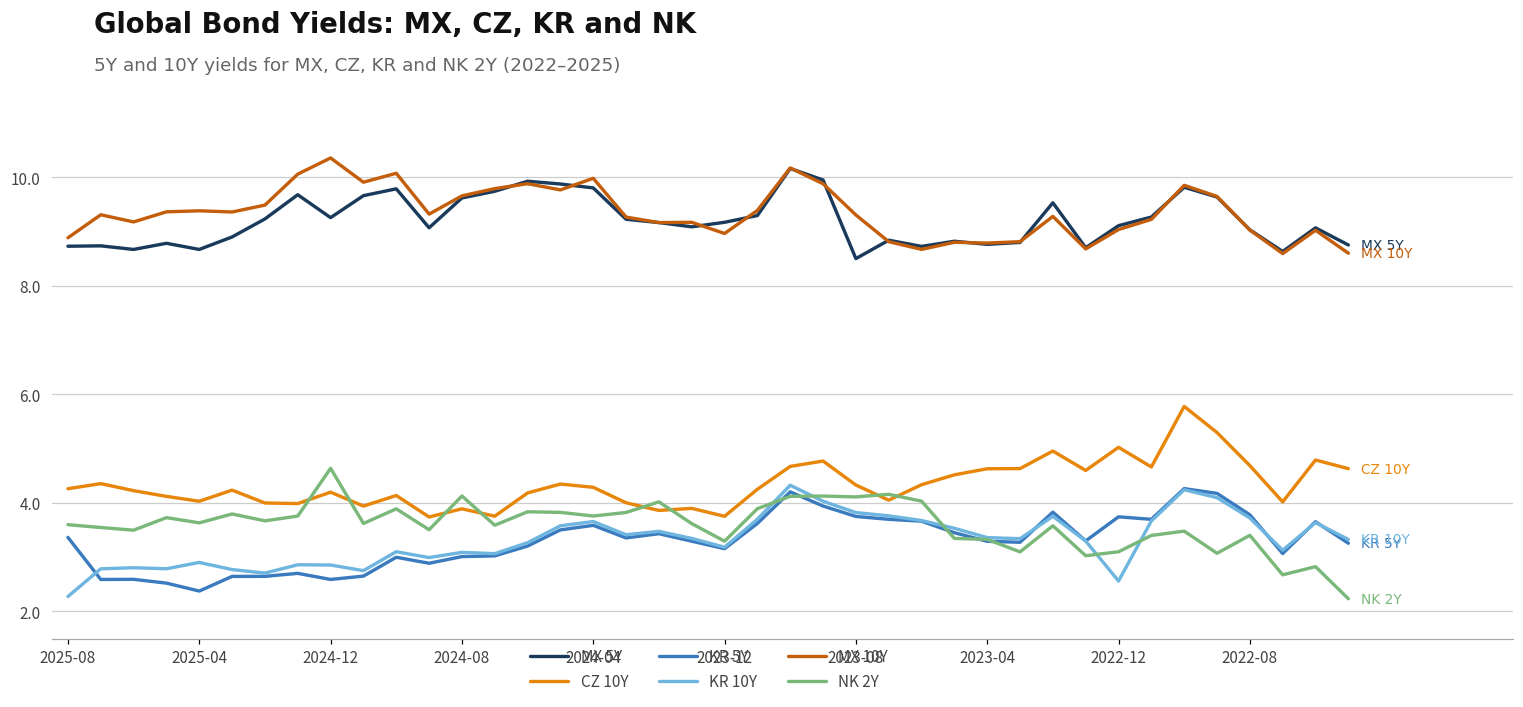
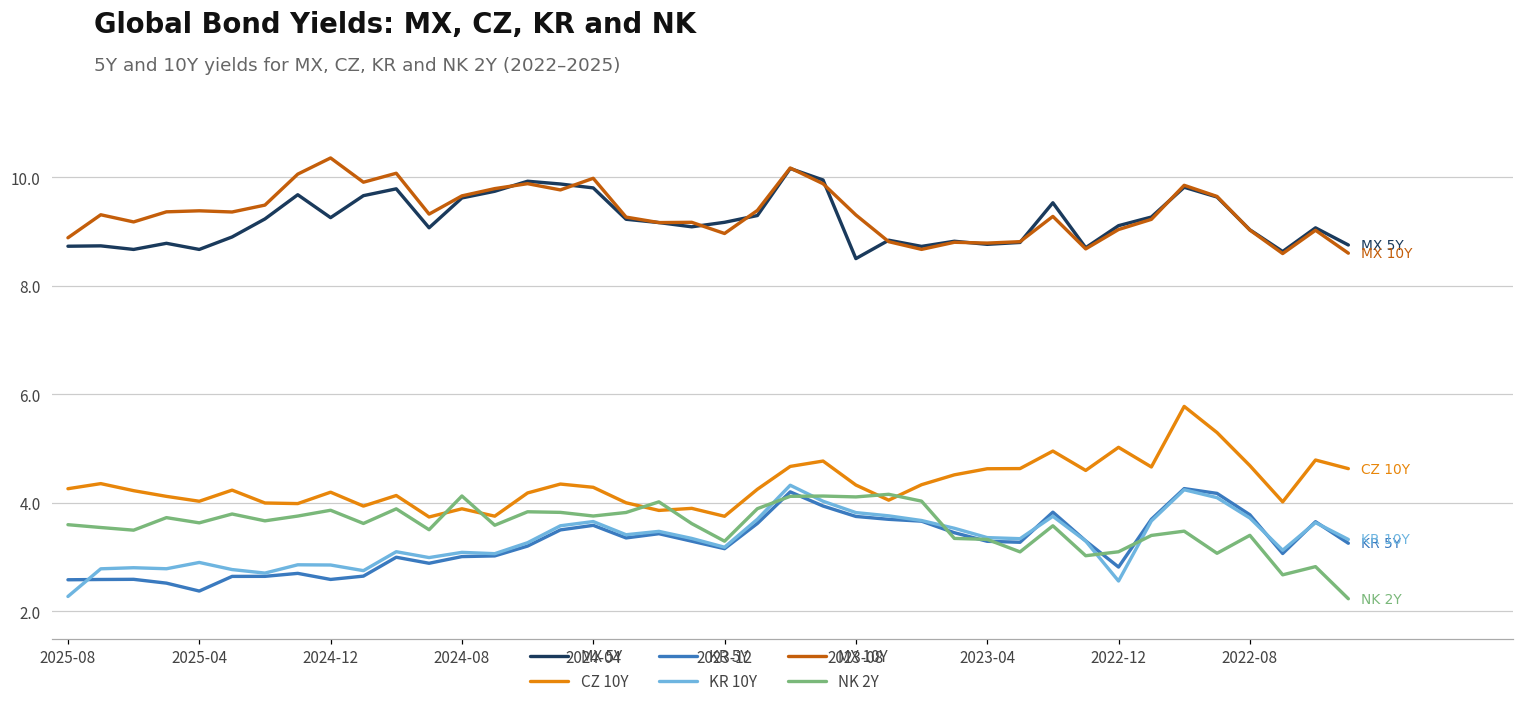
KR 5Y, 2025-08: 3.4 -> 2.6
NK 2Y, 2024-12: 4.6 -> 3.9
KR 5Y, 2022-12: 3.7 -> 2.8
